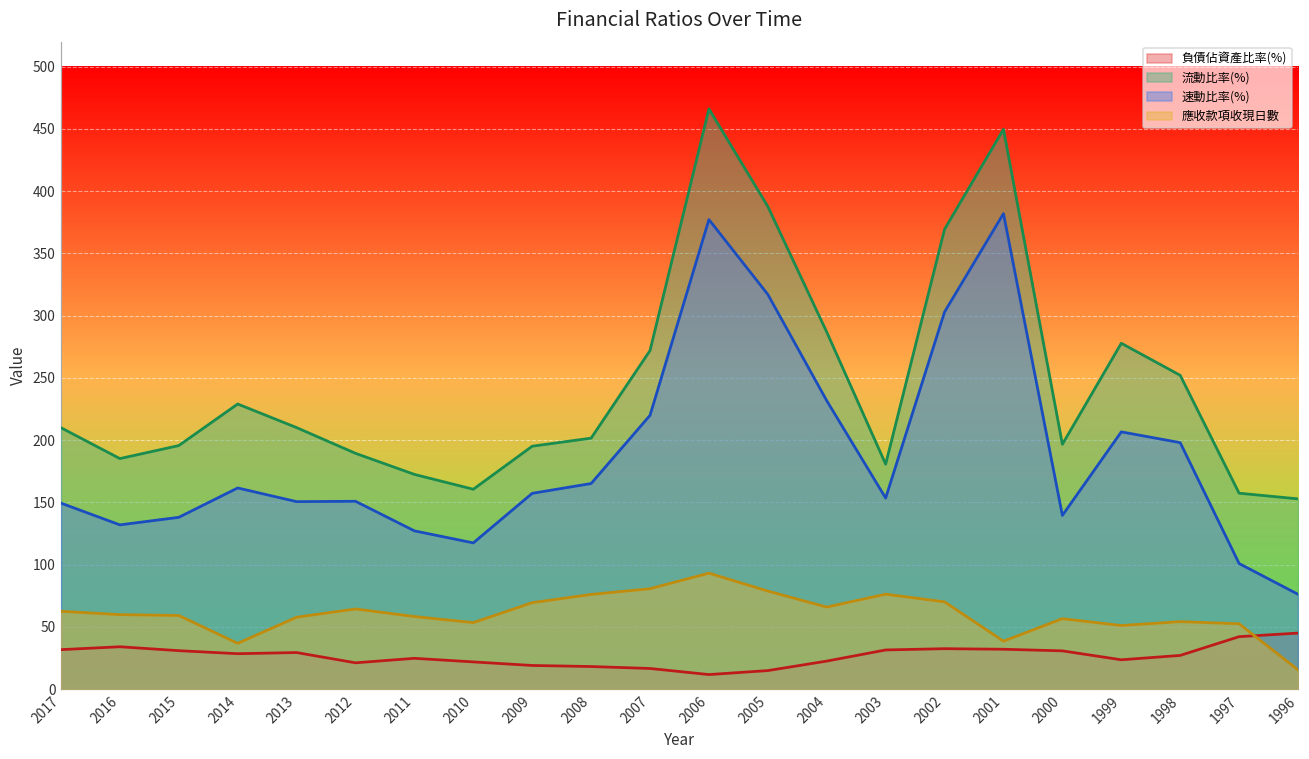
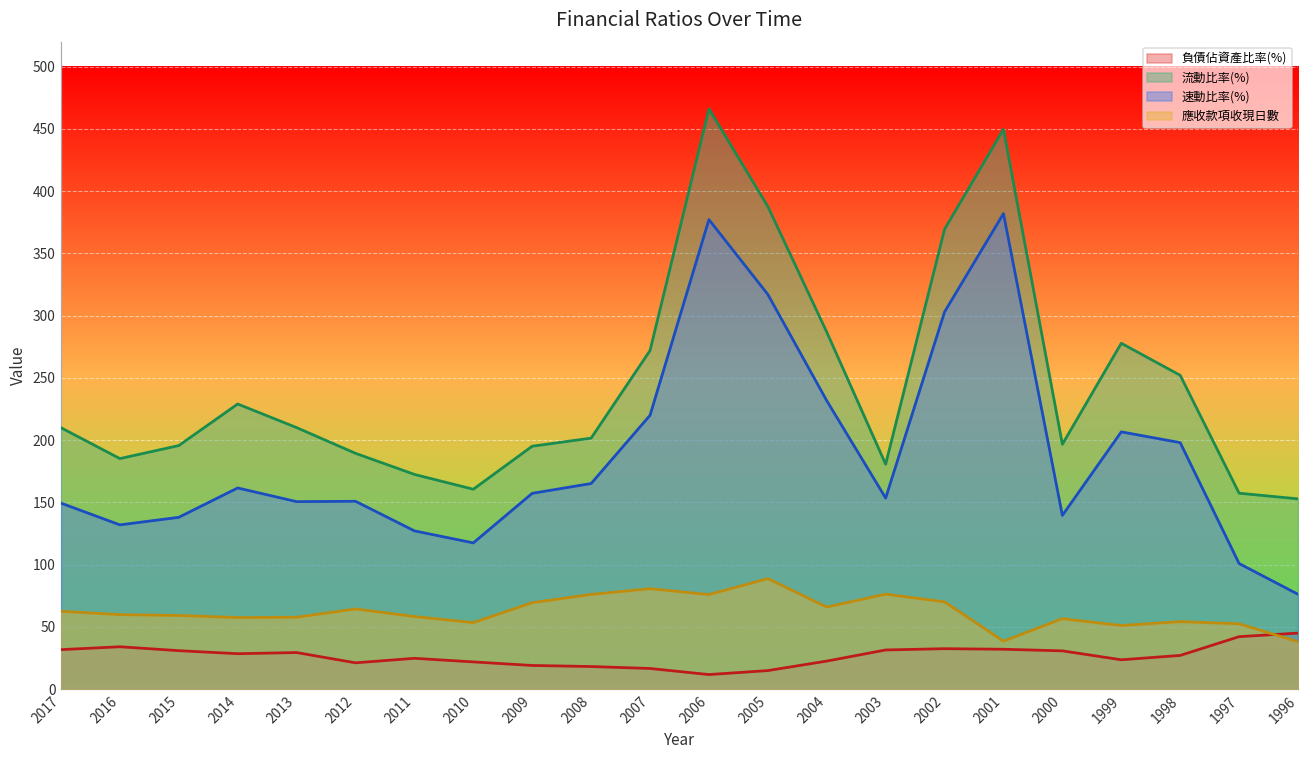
應收款項收現日數, 2014: 37 -> 58
應收款項收現日數, 2006: 93 -> 76
應收款項收現日數, 2005: 79 -> 89
應收款項收現日數, 1996: 16 -> 38
